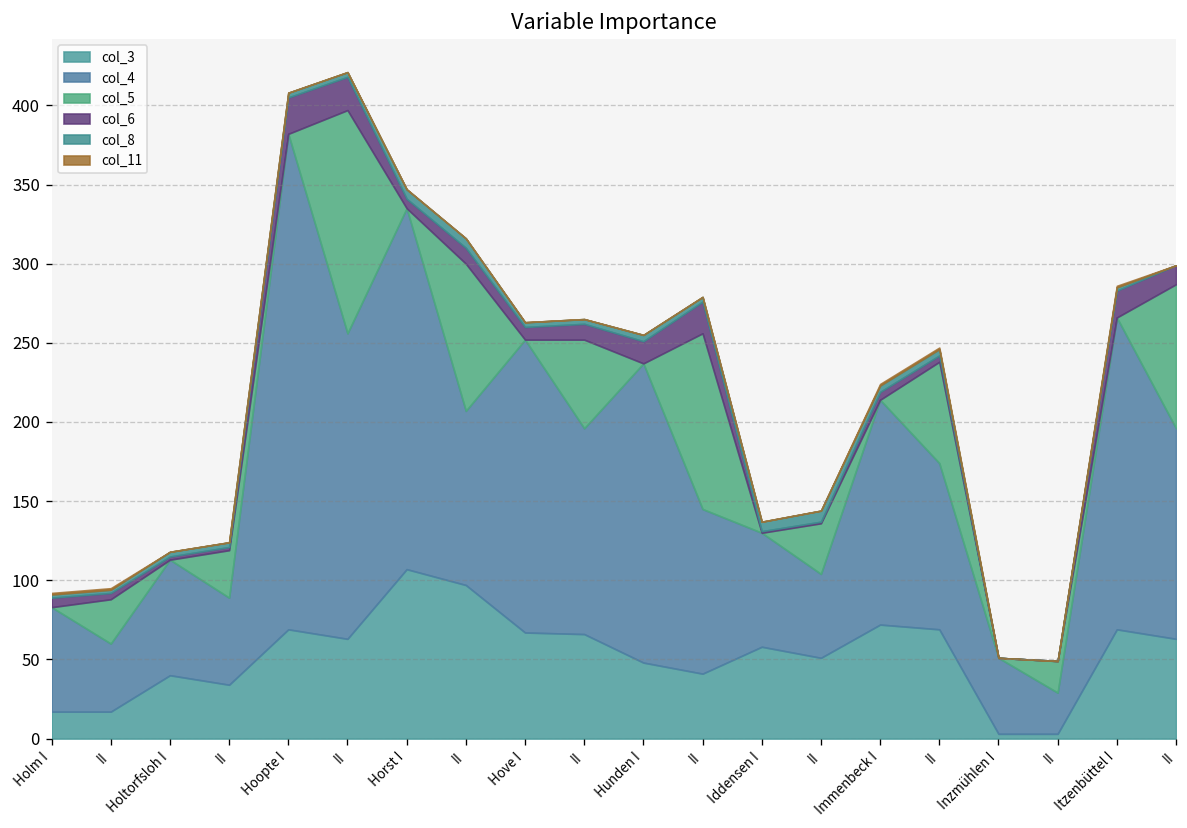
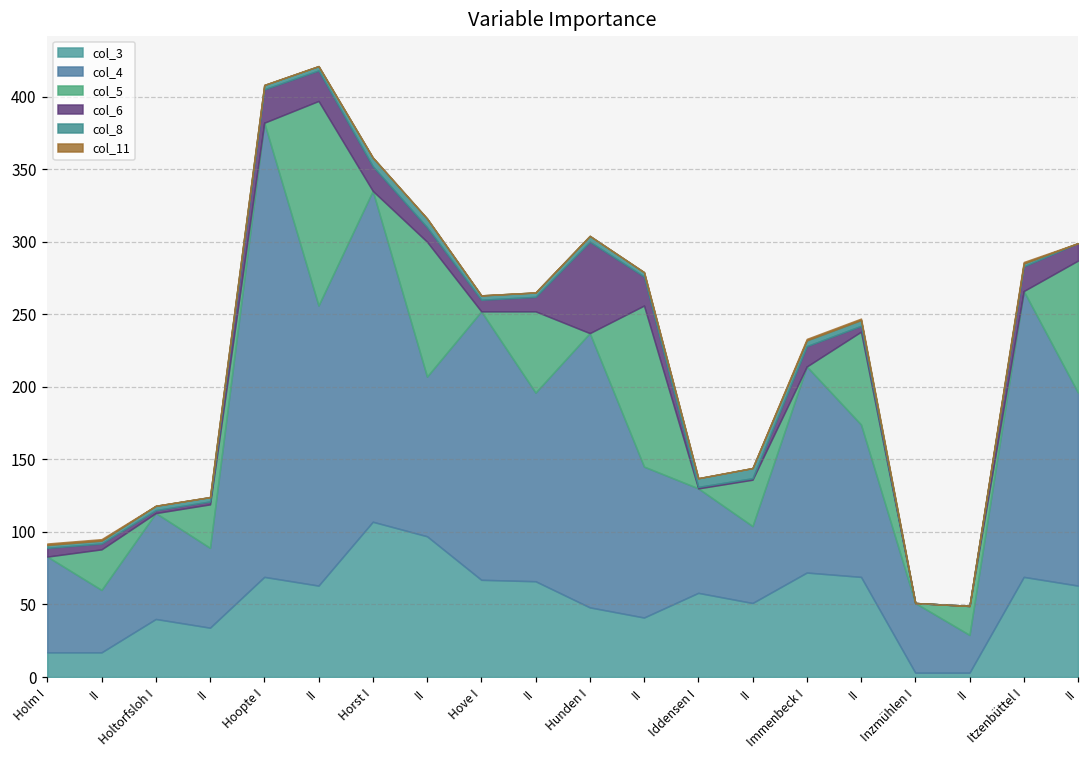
col_6, Horst I: 6 -> 17
col_6, Hunden I: 14 -> 63
col_6, Immenbeck I: 5 -> 14
